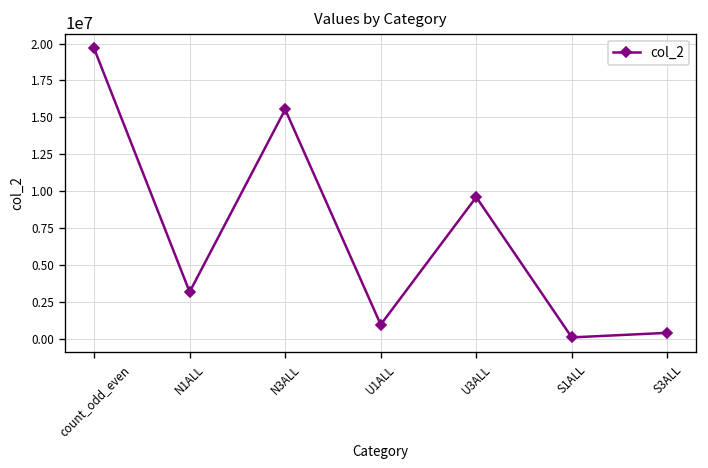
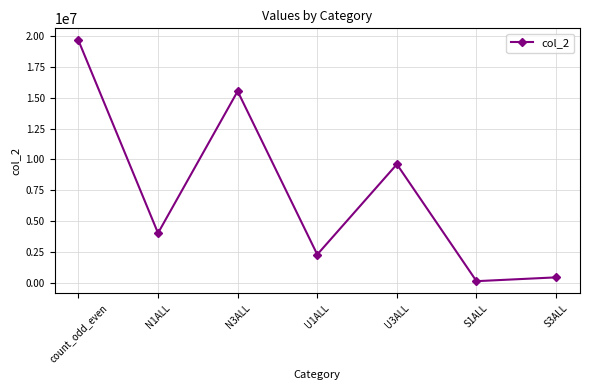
N1ALL: 3200000 -> 4000000
U1ALL: 1000000 -> 2300000
